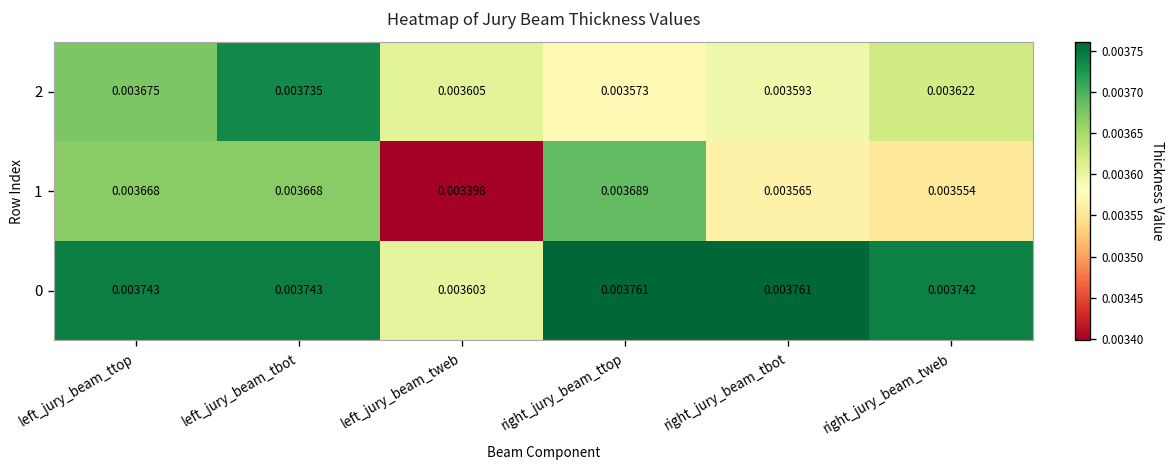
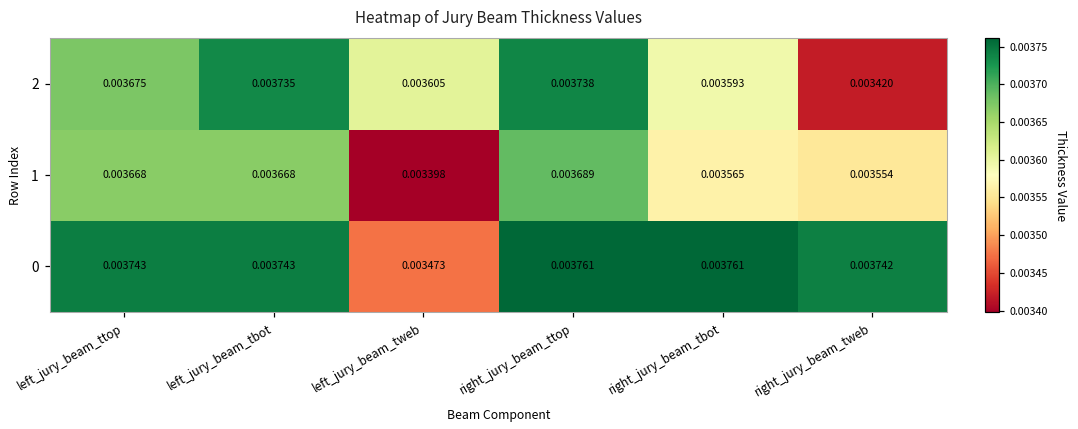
2, right_jury_beam_ttop: 0.003573 -> 0.003738
2, right_jury_beam_tweb: 0.003622 -> 0.003420
0, left_jury_beam_tweb: 0.003603 -> 0.003473
